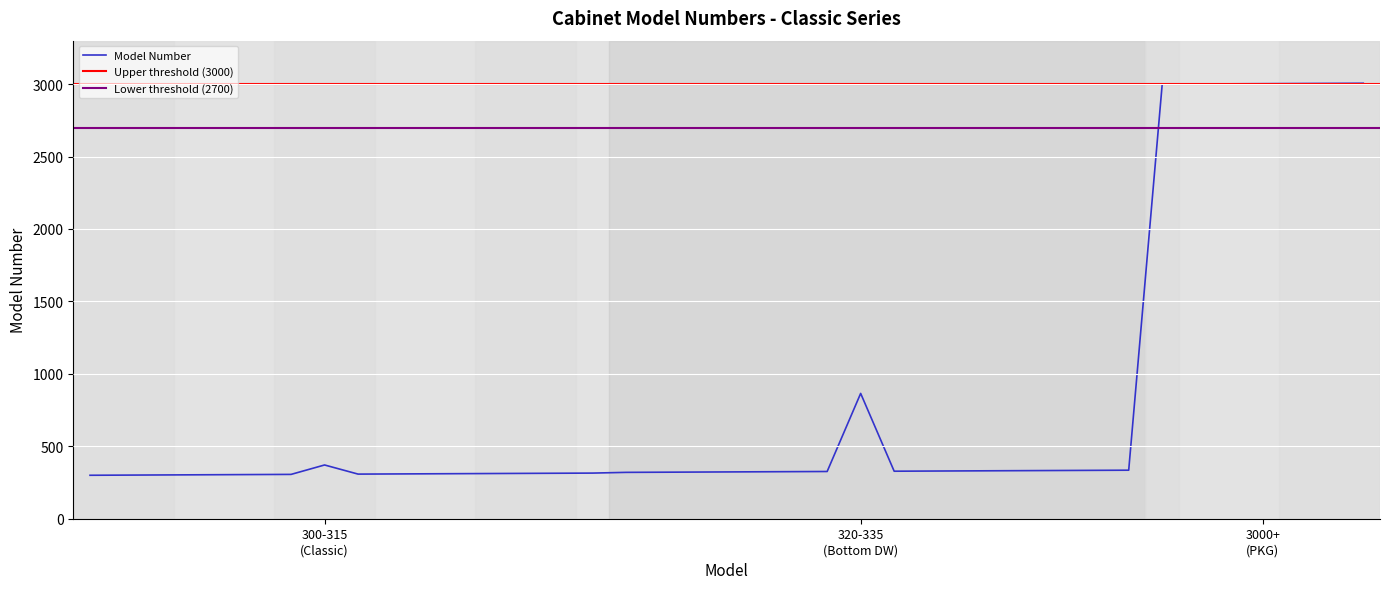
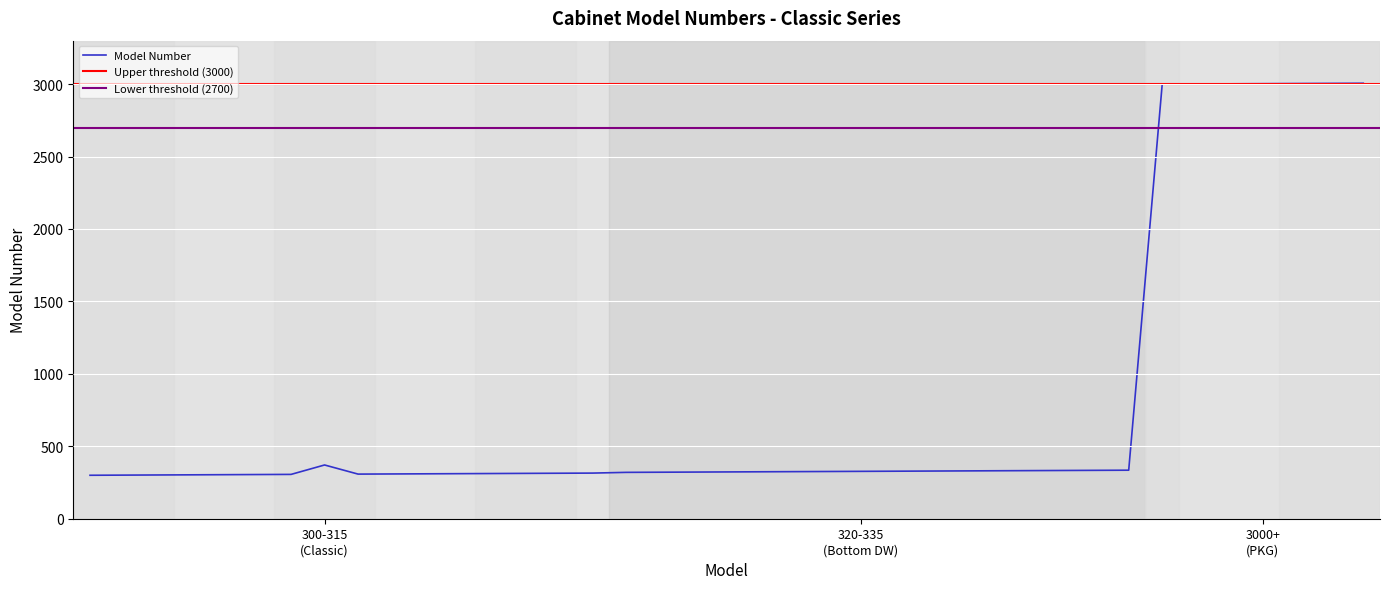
320-335 (Bottom DW): 870 -> 330
